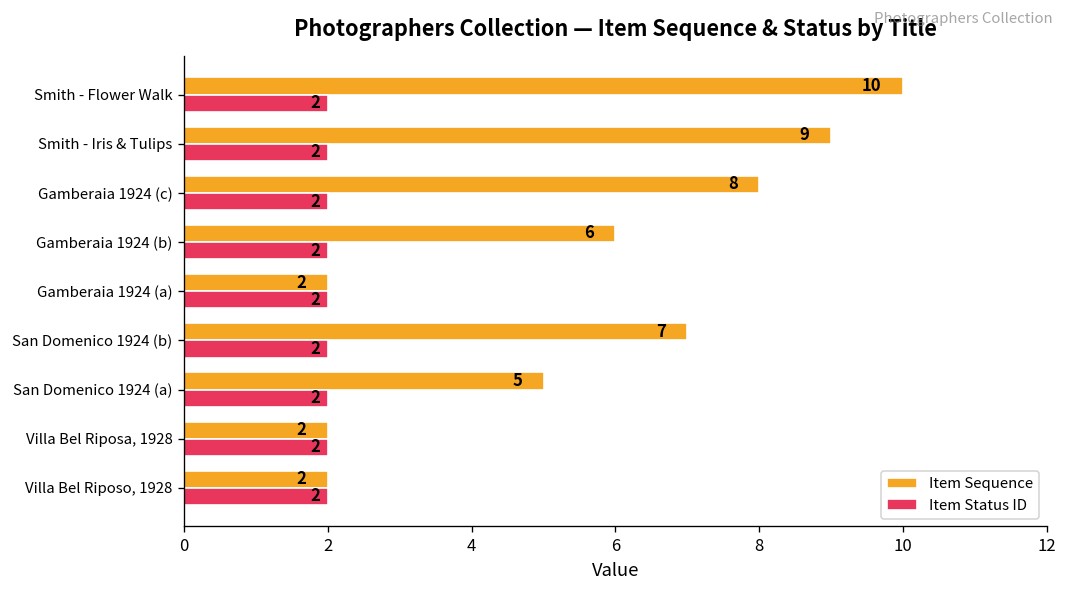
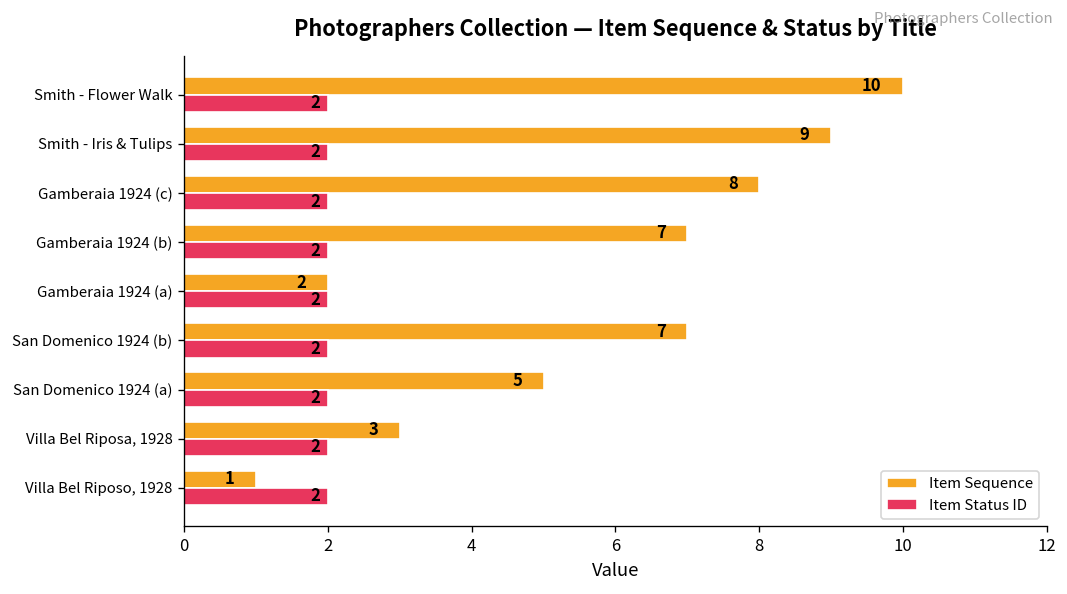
Item Sequence, Gamberaia 1924 (b): 6 -> 7
Item Sequence, Villa Bel Riposa, 1928: 2 -> 3
Item Sequence, Villa Bel Riposo, 1928: 2 -> 1
